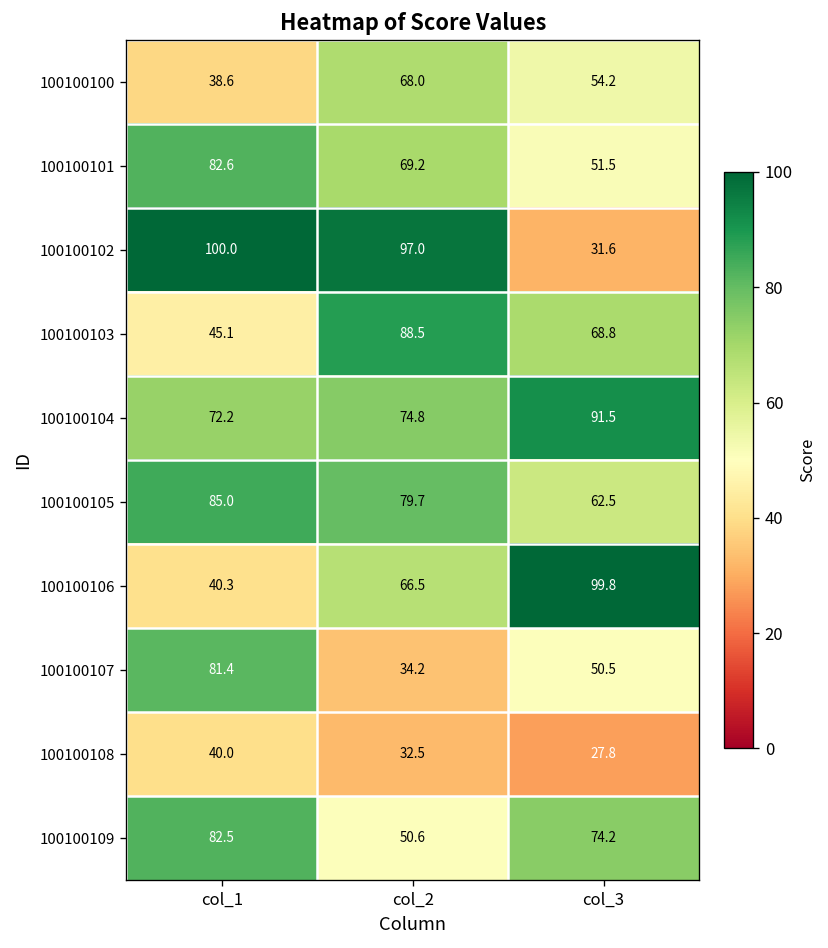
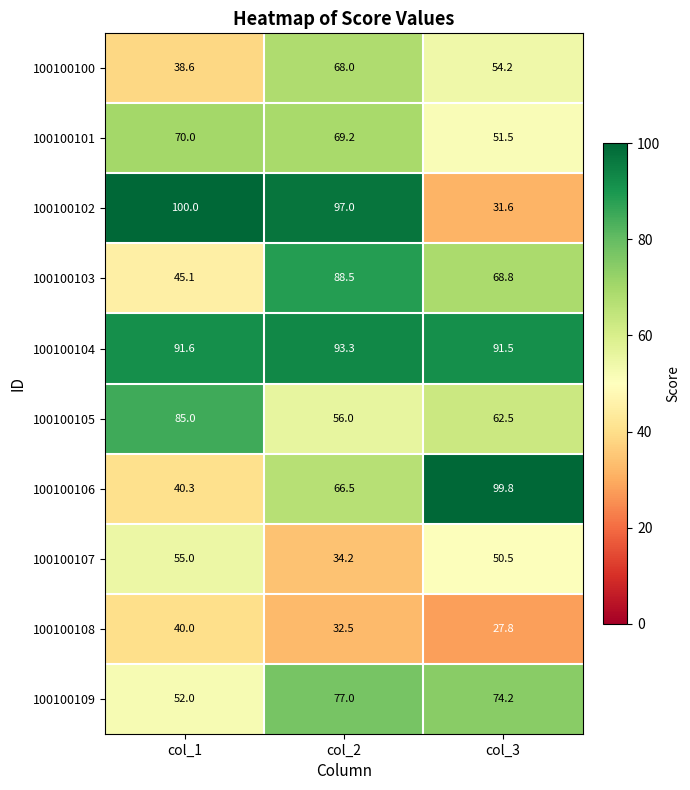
100100101, col_1: 82.6 -> 70.0
100100104, col_1: 72.2 -> 91.6
100100104, col_2: 74.8 -> 93.3
100100105, col_2: 79.7 -> 56.0
100100107, col_1: 81.4 -> 55.0
100100109, col_1: 82.5 -> 52.0
100100109, col_2: 50.6 -> 77.0
